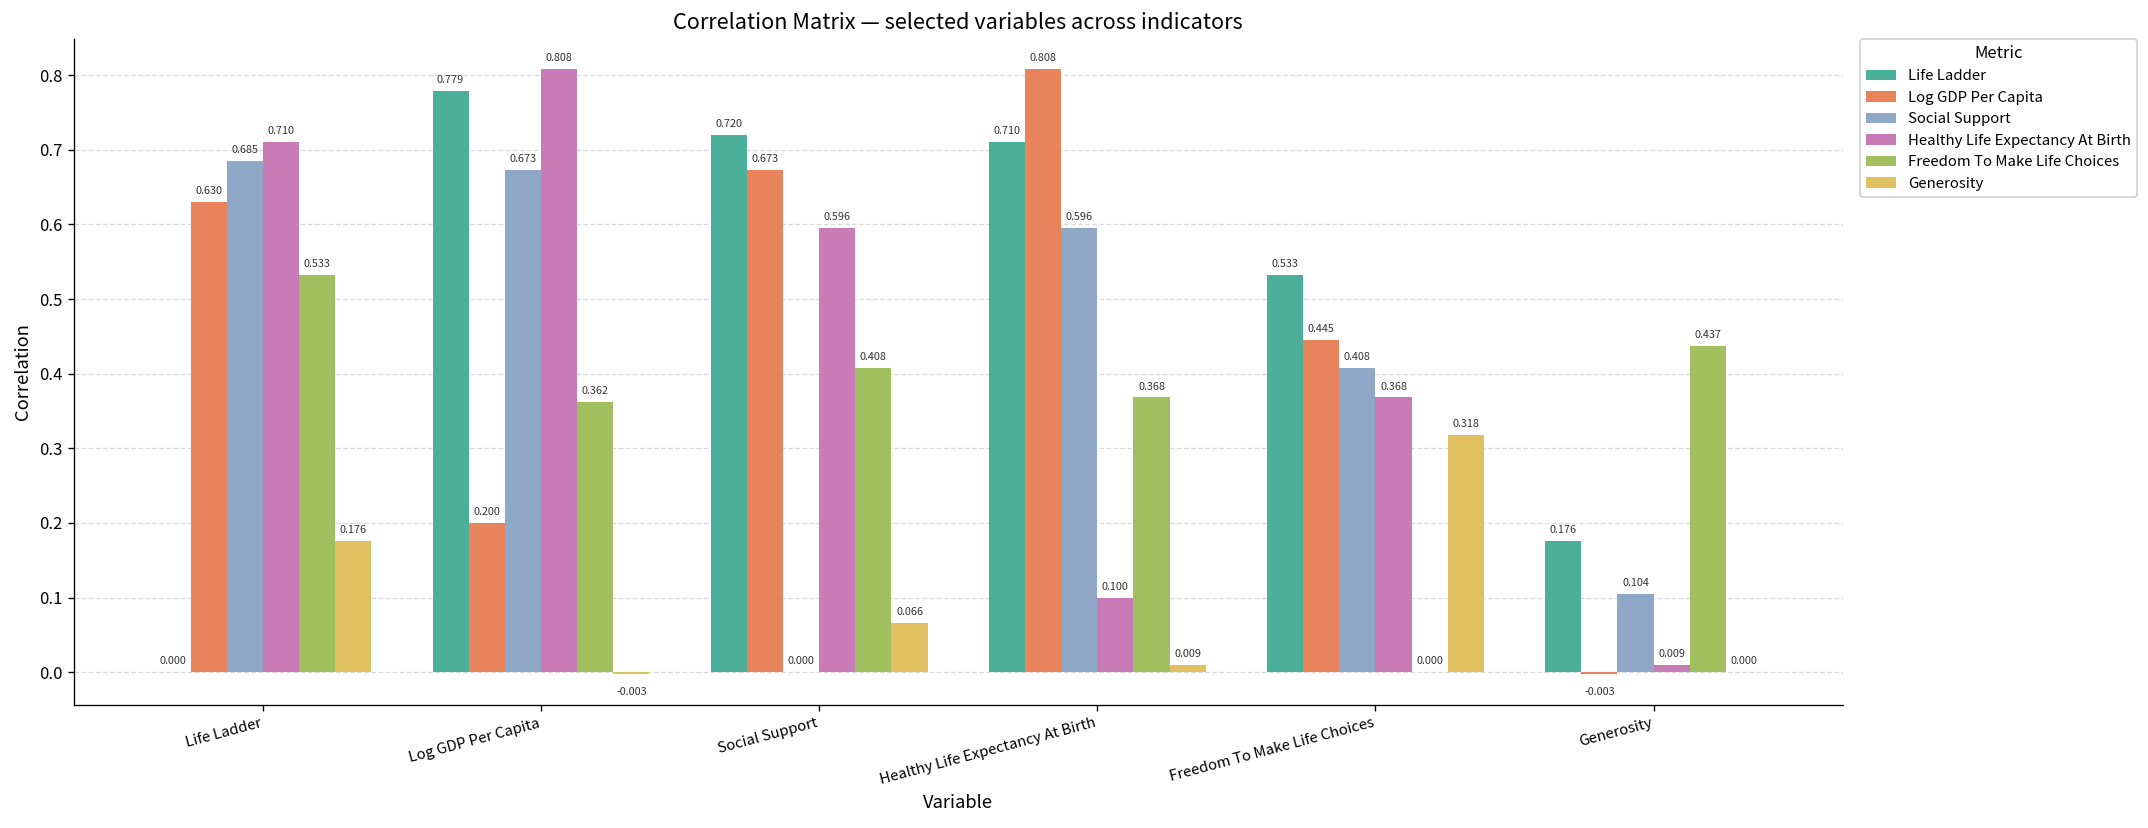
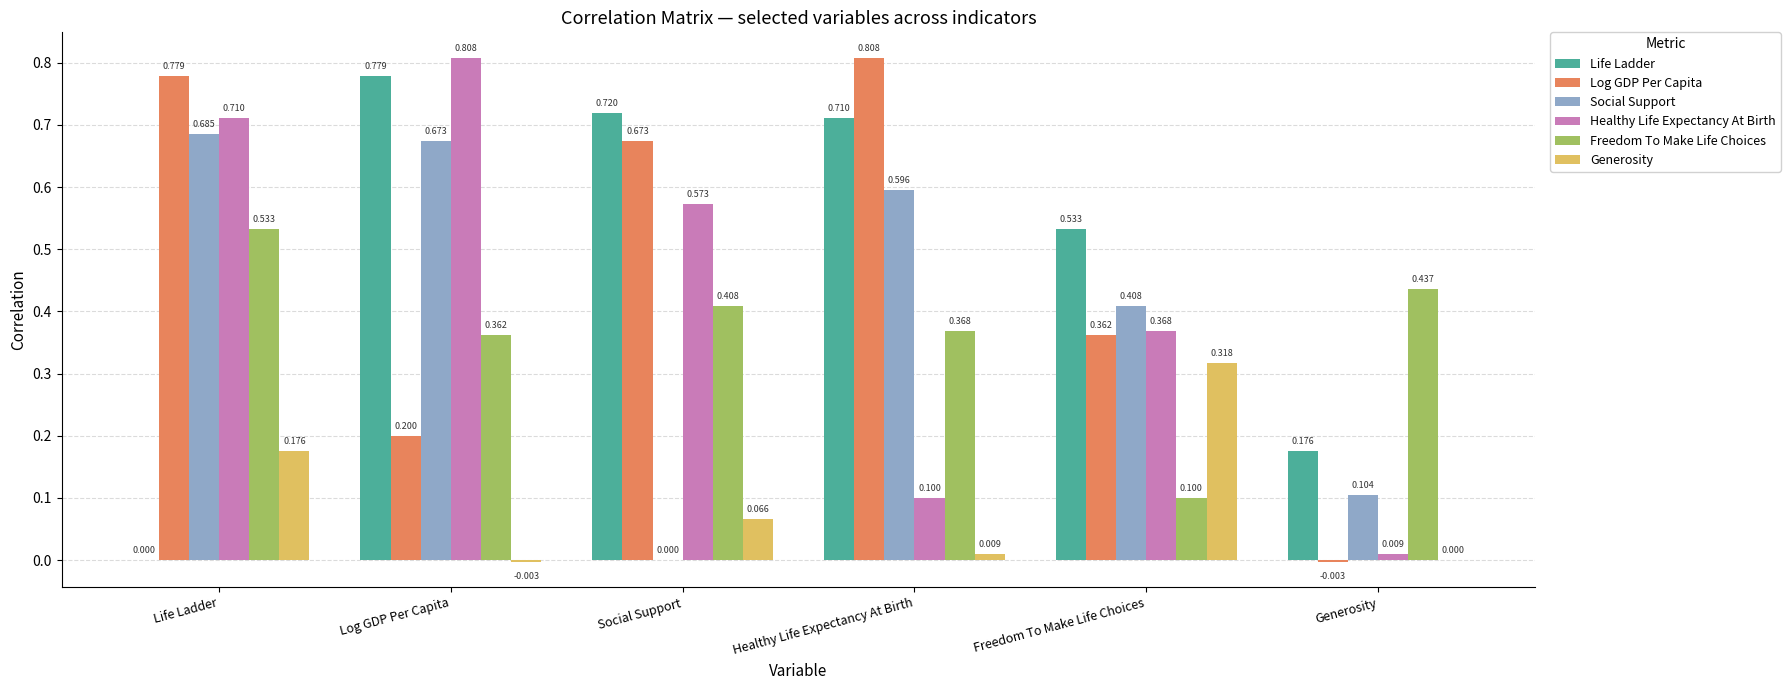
Log GDP Per Capita, Life Ladder: 0.630 -> 0.779
Healthy Life Expectancy At Birth, Social Support: 0.596 -> 0.573
Log GDP Per Capita, Freedom To Make Life Choices: 0.445 -> 0.362
Freedom To Make Life Choices, Freedom To Make Life Choices: 0.000 -> 0.100
